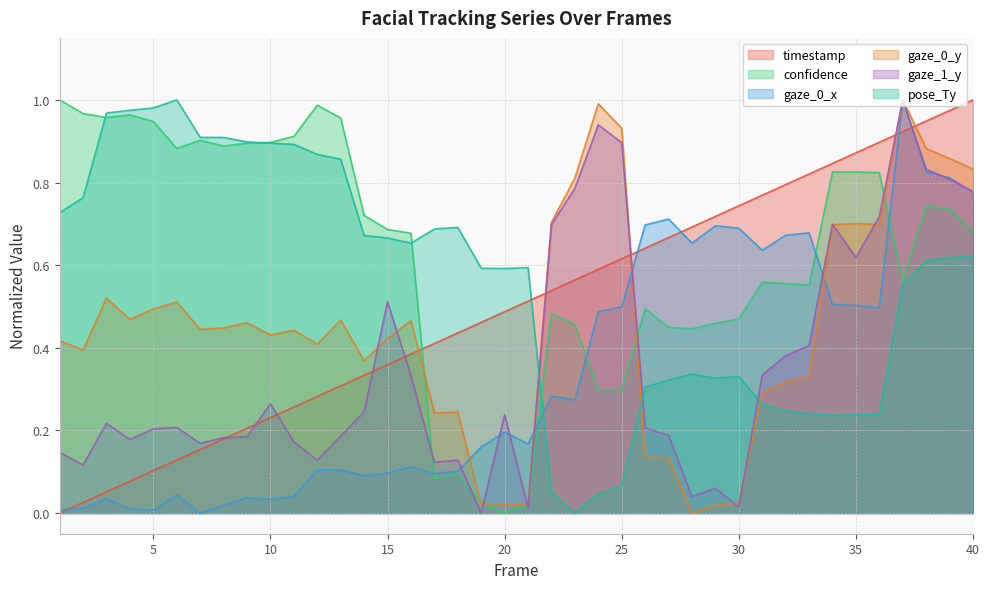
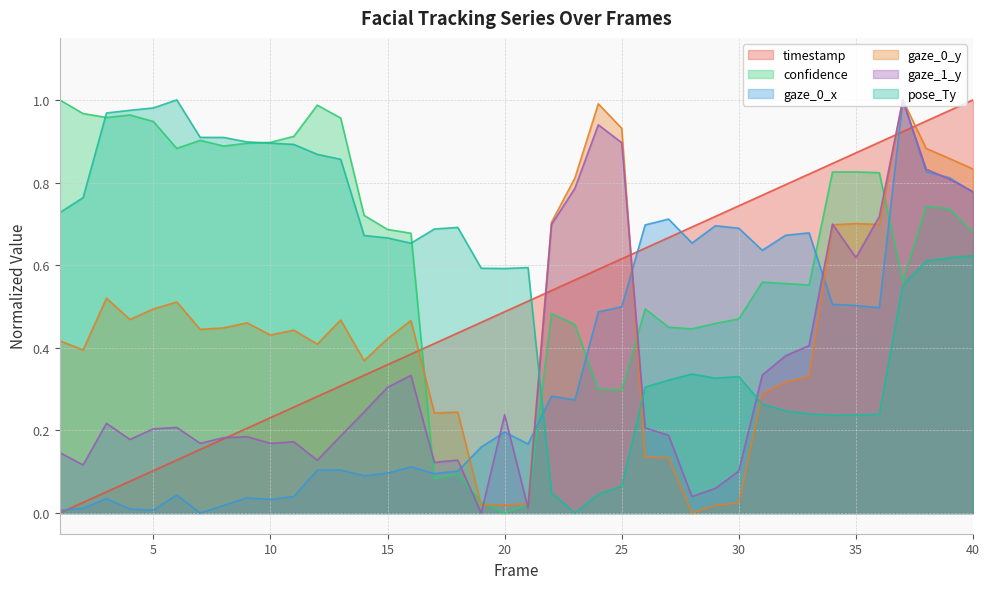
gaze_1_y, 10: 0.26 -> 0.17
gaze_1_y, 15: 0.51 -> 0.30
gaze_1_y, 30: 0.01 -> 0.10
